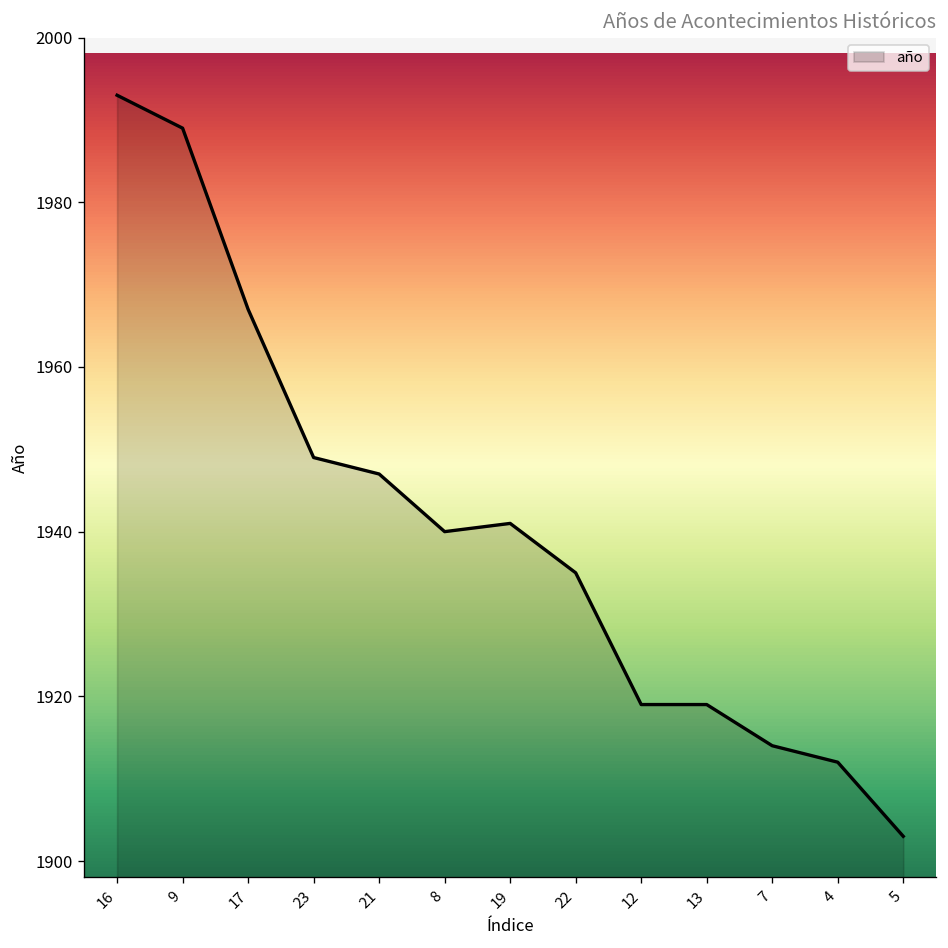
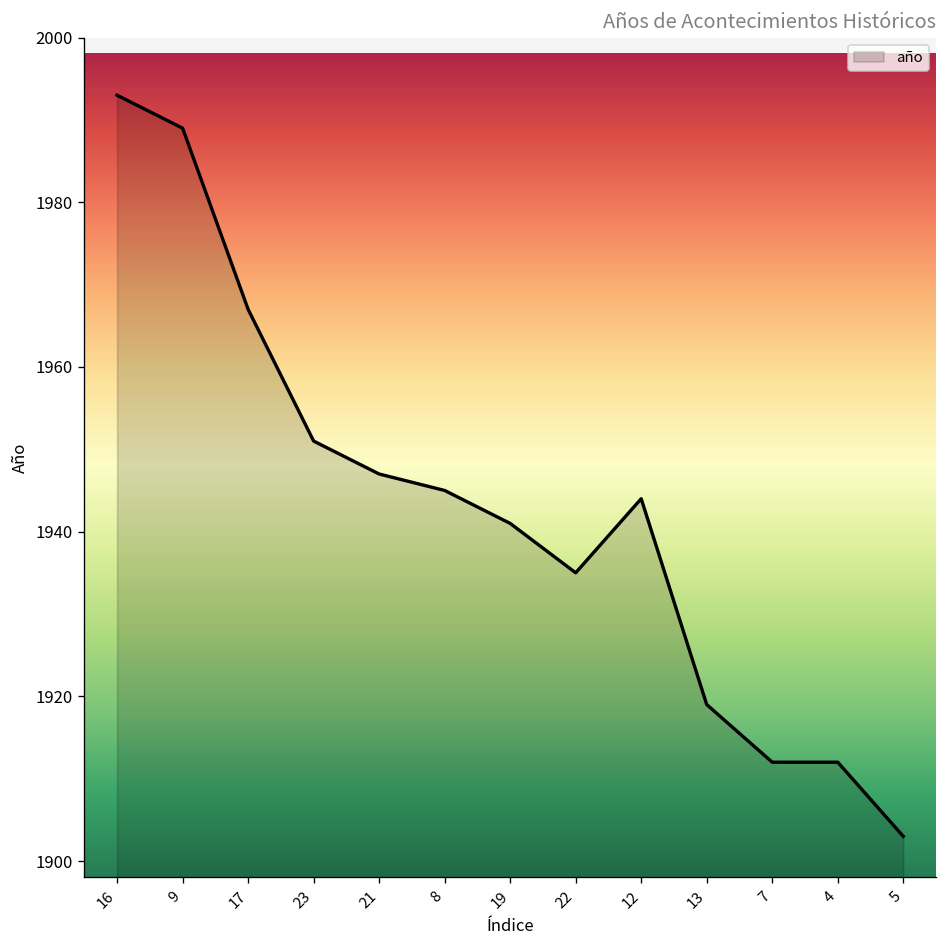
23: 1949 -> 1951
8: 1940 -> 1945
12: 1919 -> 1944
7: 1914 -> 1912
